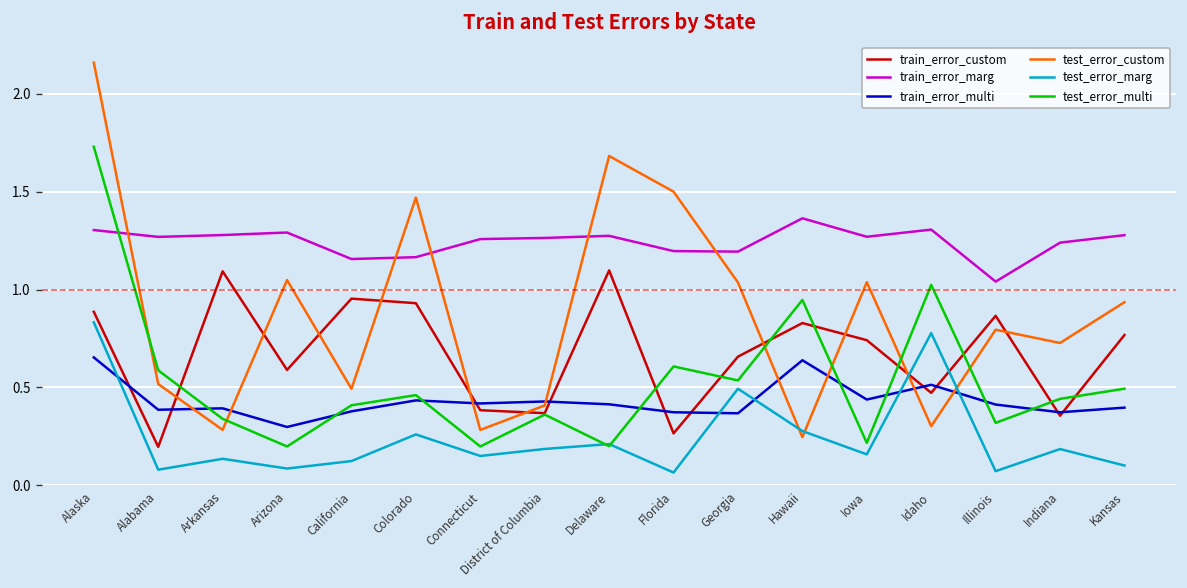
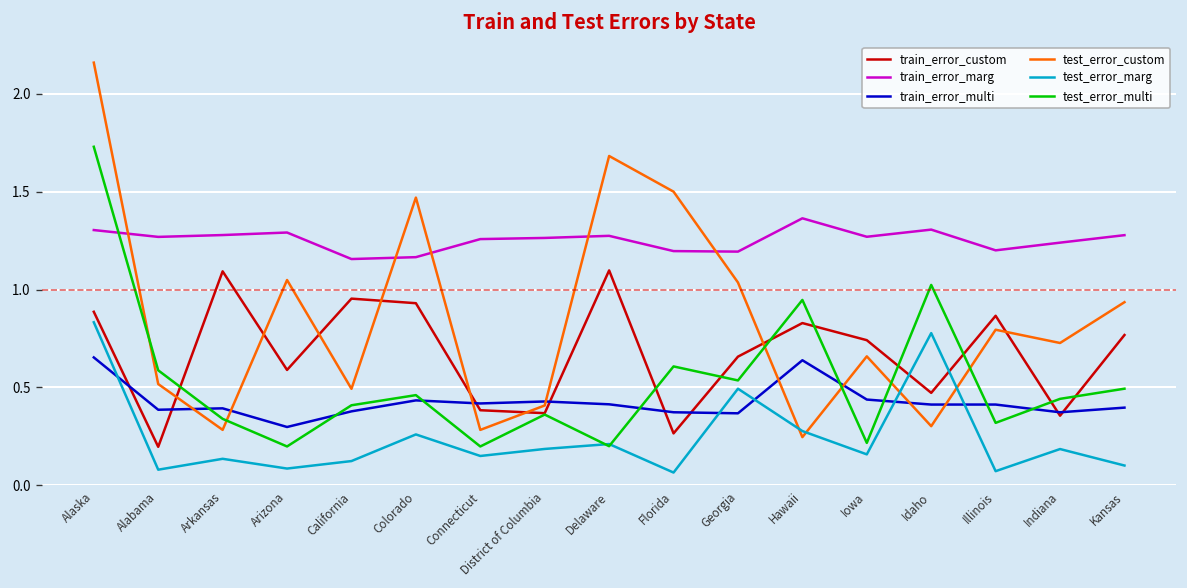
test_error_custom, Iowa: 1.04 -> 0.66
train_error_multi, Idaho: 0.51 -> 0.41
train_error_marg, Illinois: 1.04 -> 1.20
